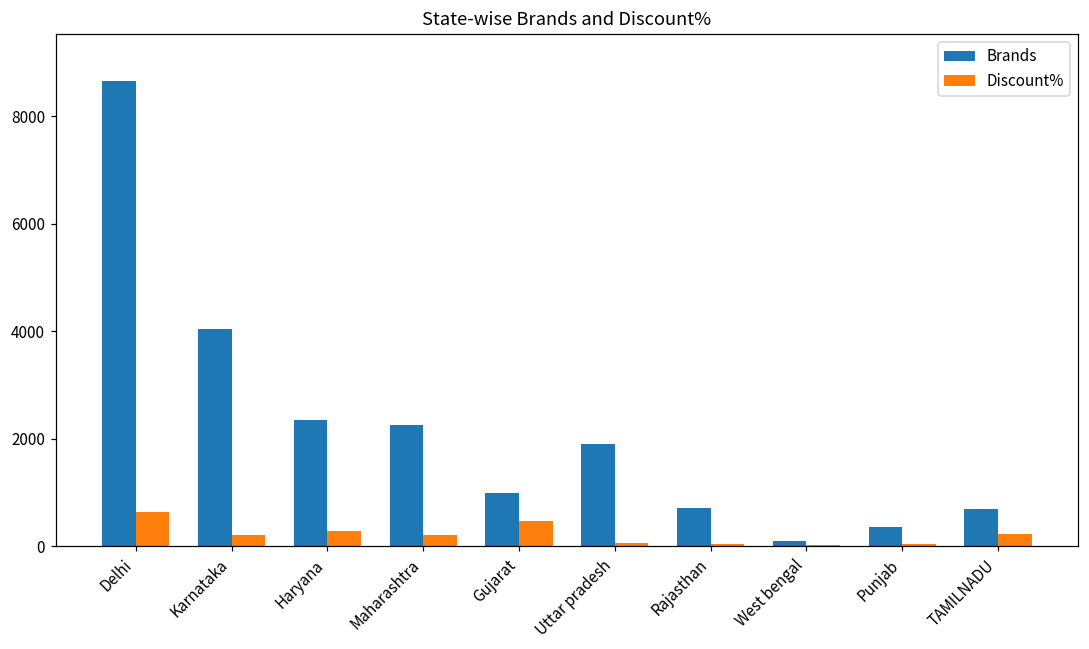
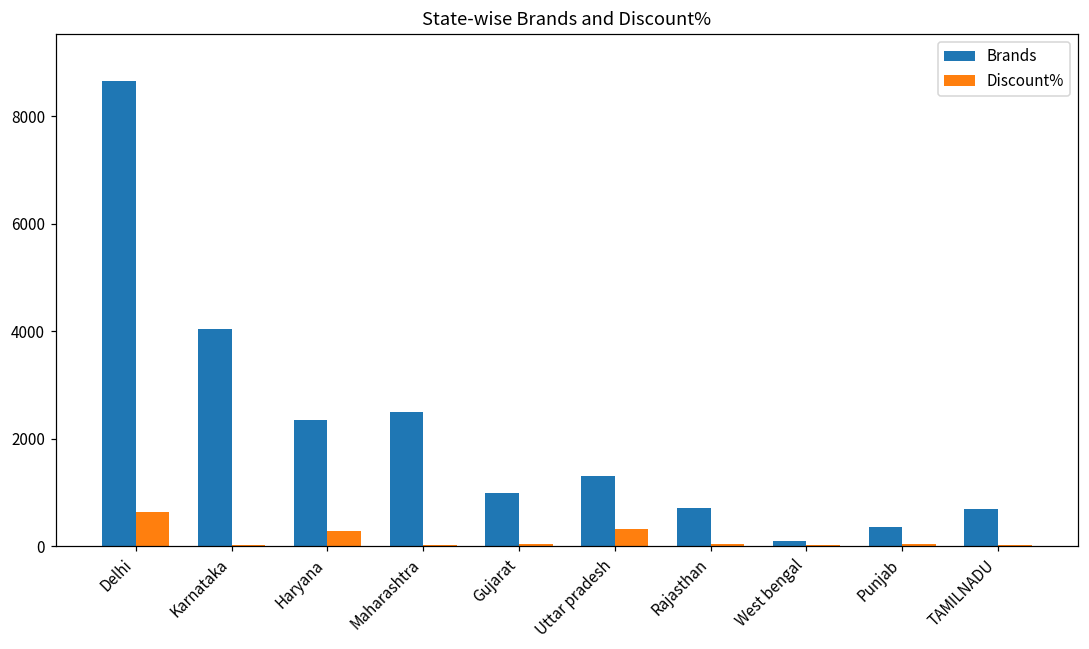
Discount%, Karnataka: 200 -> 0
Brands, Maharashtra: 2300 -> 2500
Discount%, Maharashtra: 200 -> 0
Discount%, Gujarat: 500 -> 100
Brands, Uttar pradesh: 1900 -> 1300
Discount%, Uttar pradesh: 100 -> 300
Discount%, TAMILNADU: 200 -> 0
